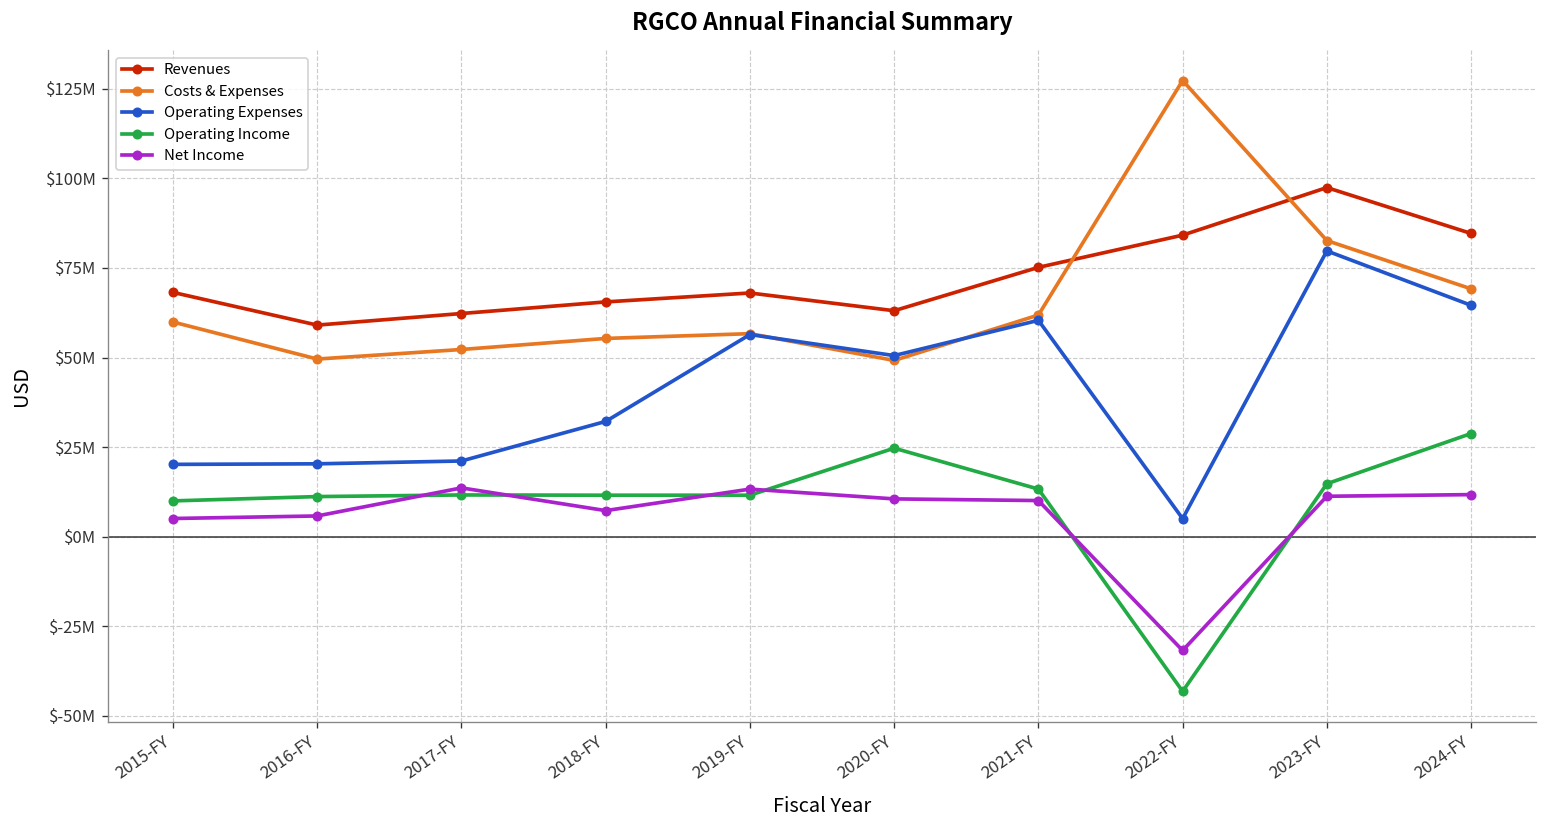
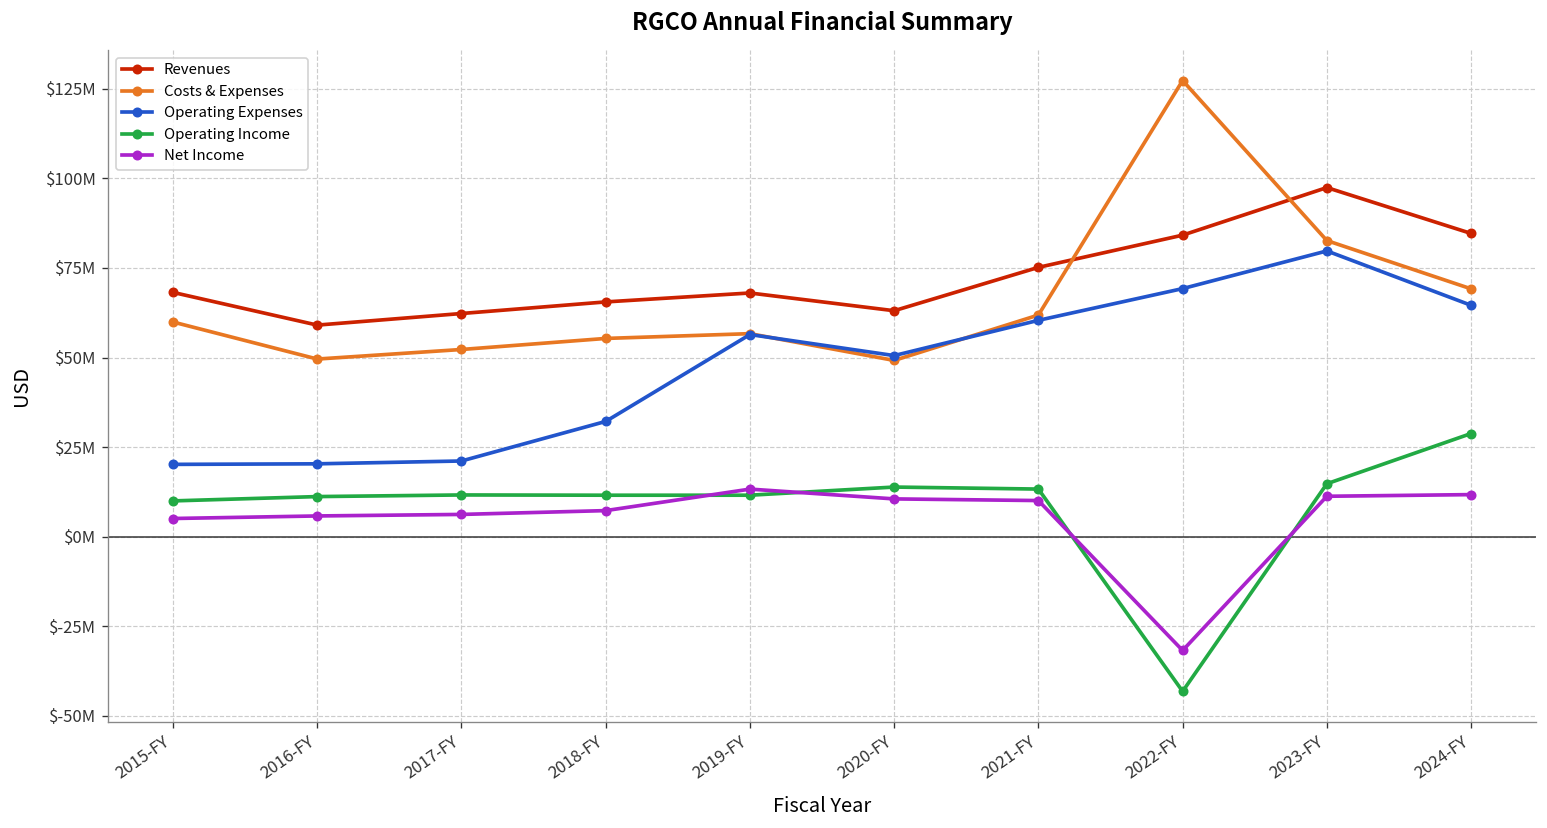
Net Income, 2017-FY: $14000000 -> $6000000
Operating Income, 2020-FY: $25000000 -> $14000000
Operating Expenses, 2022-FY: $5000000 -> $69000000
